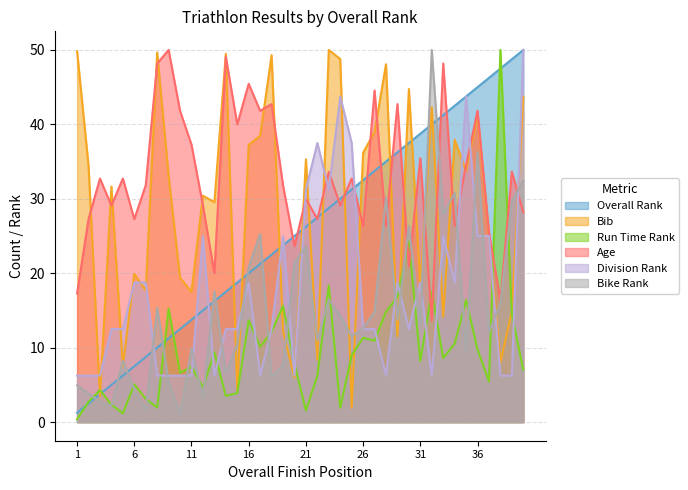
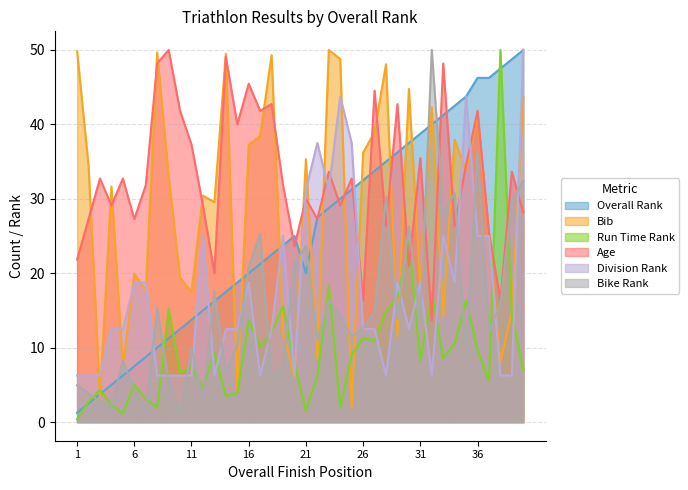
Age, 1: 17 -> 22
Overall Rank, 21: 26 -> 20
Age, 26: 26 -> 16
Overall Rank, 36: 45 -> 46
